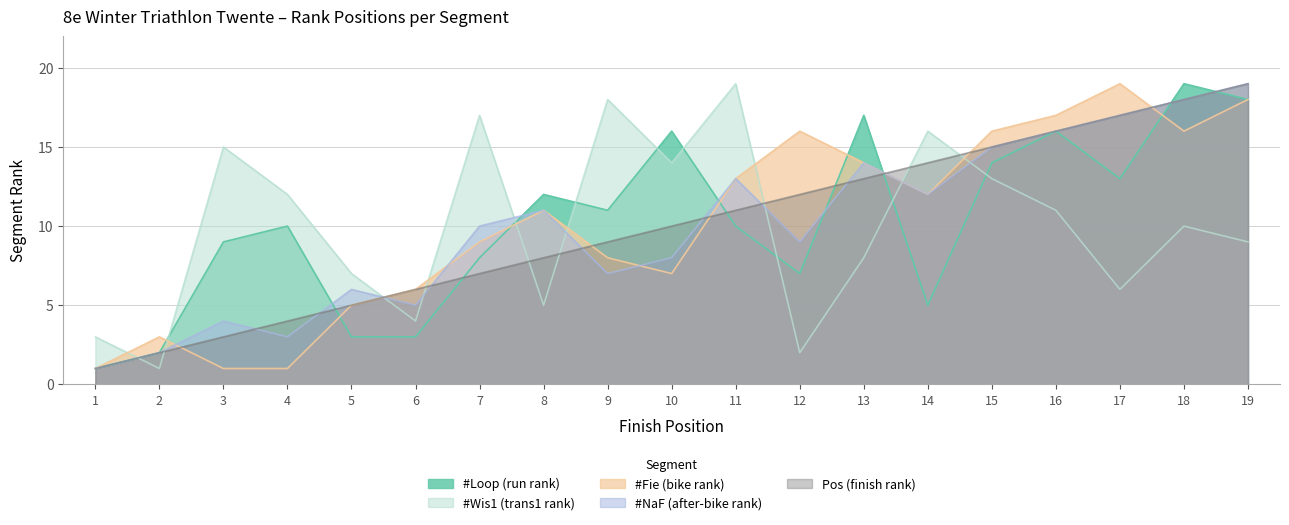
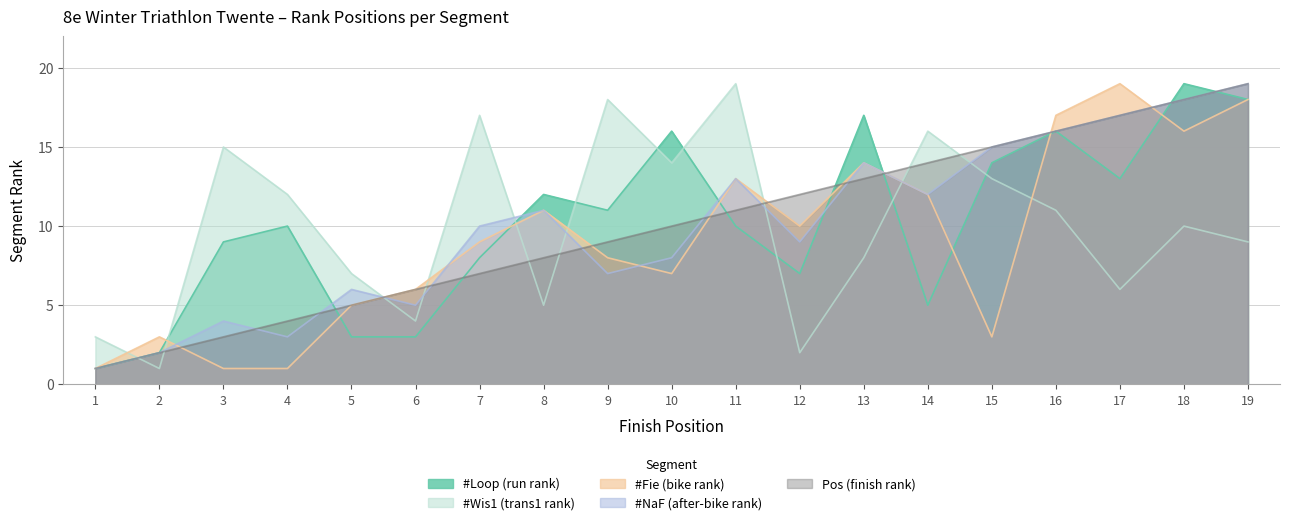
#Fie (bike rank), 12: 16 -> 10
#Fie (bike rank), 15: 16 -> 3
